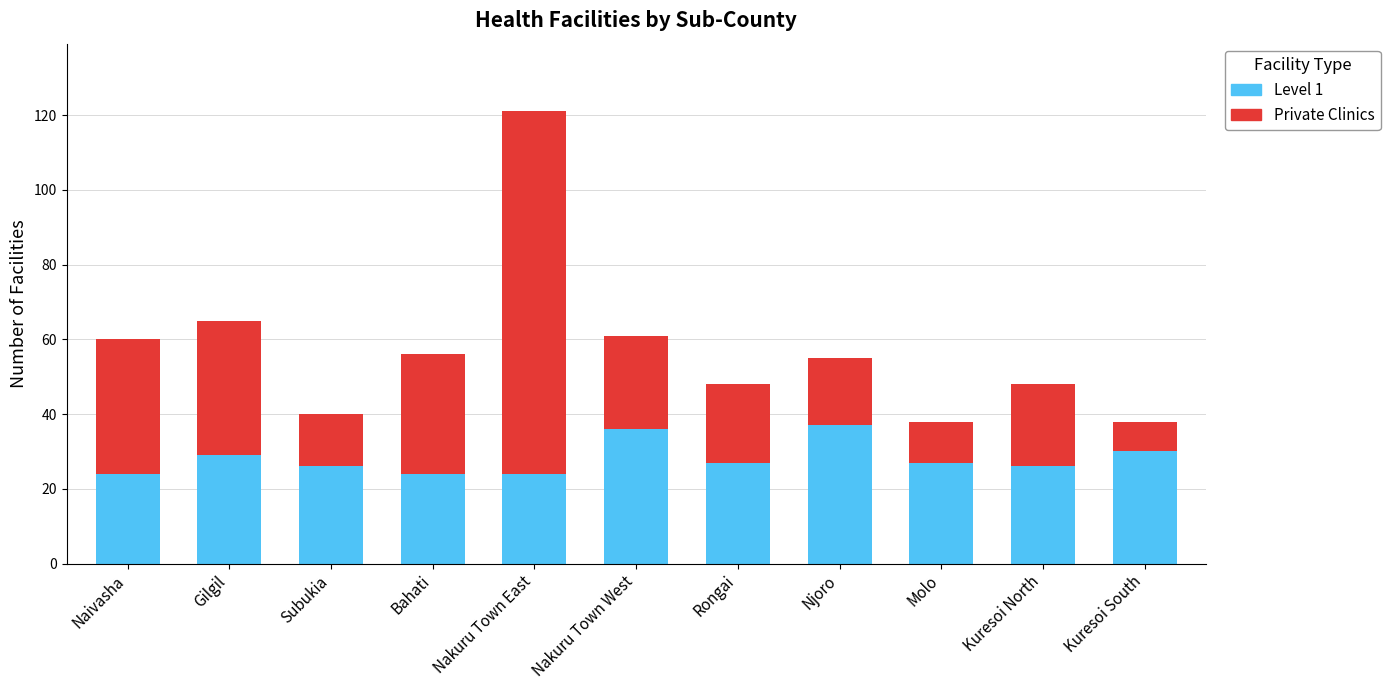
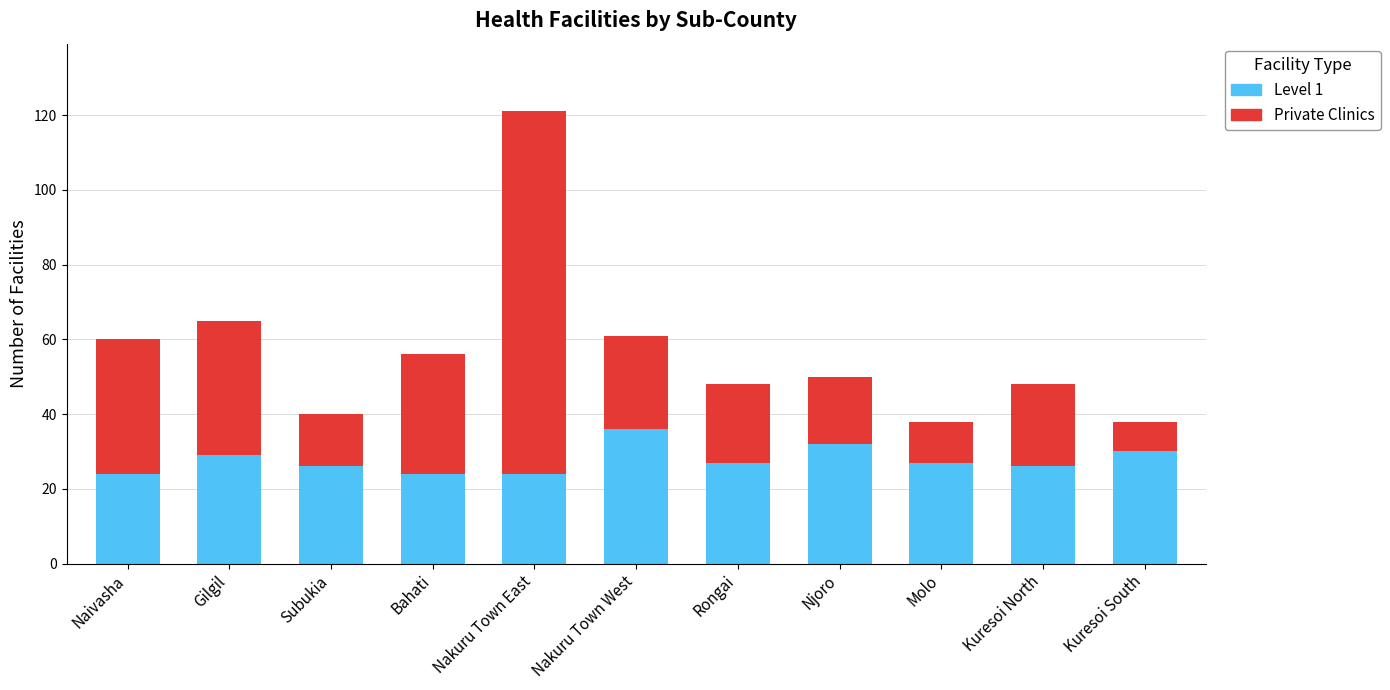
Level 1, Njoro: 37 -> 32
